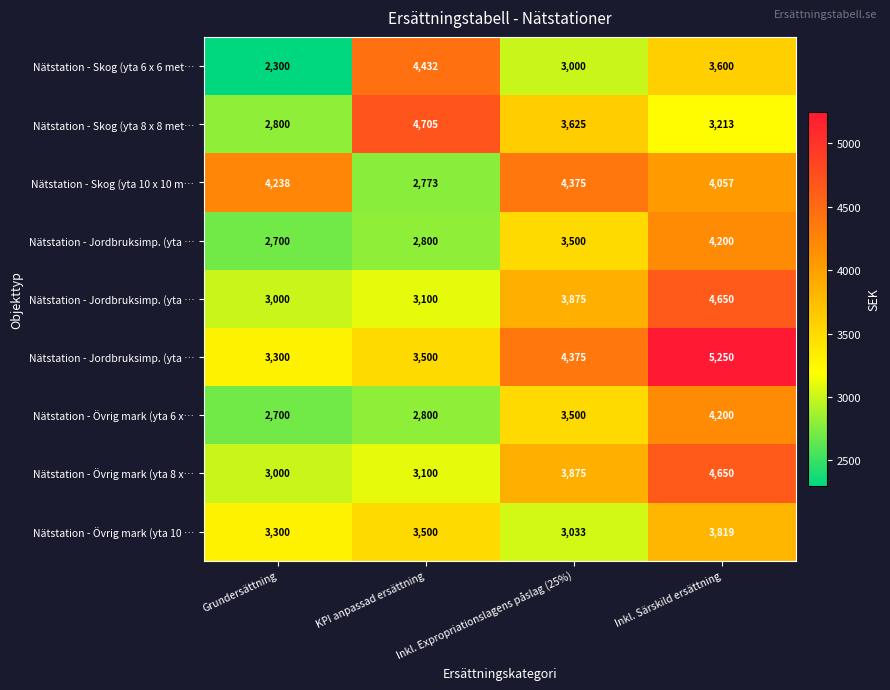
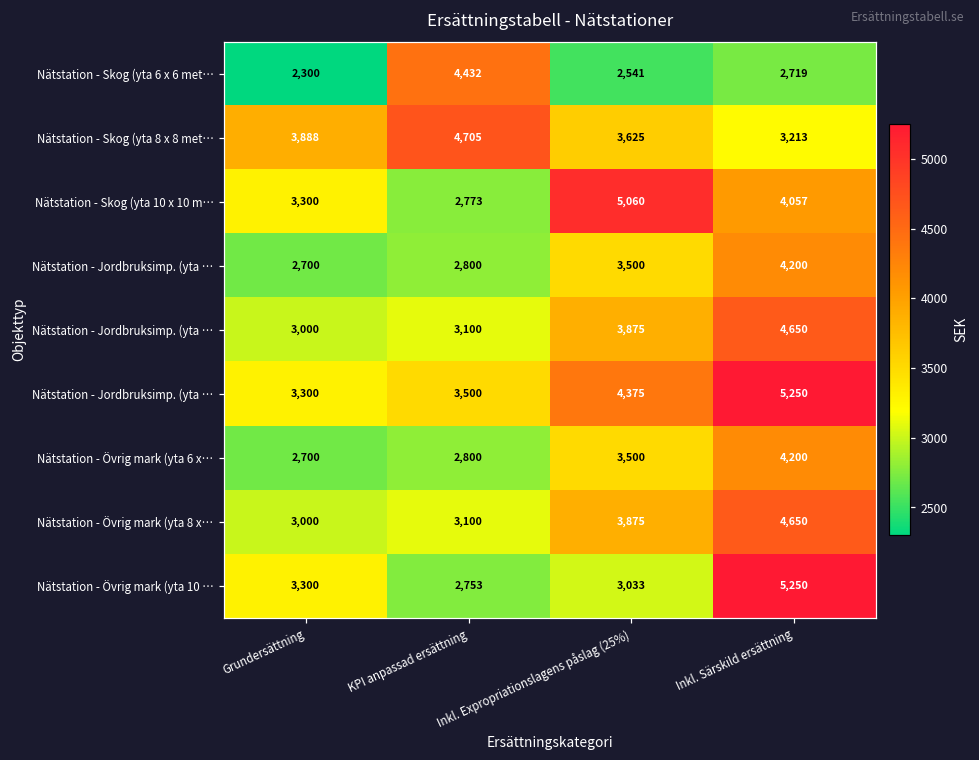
Nätstation - Skog (yta 6 x 6 met…, Inkl. Expropriationslagens påslag (25%): 3,000 -> 2,541
Nätstation - Skog (yta 6 x 6 met…, Inkl. Särskild ersättning: 3,600 -> 2,719
Nätstation - Skog (yta 8 x 8 met…, Grundersättning: 2,800 -> 3,888
Nätstation - Skog (yta 10 x 10 m…, Grundersättning: 4,238 -> 3,300
Nätstation - Skog (yta 10 x 10 m…, Inkl. Expropriationslagens påslag (25%): 4,375 -> 5,060
Nätstation - Övrig mark (yta 10 …, KPI anpassad ersättning: 3,500 -> 2,753
Nätstation - Övrig mark (yta 10 …, Inkl. Särskild ersättning: 3,819 -> 5,250
